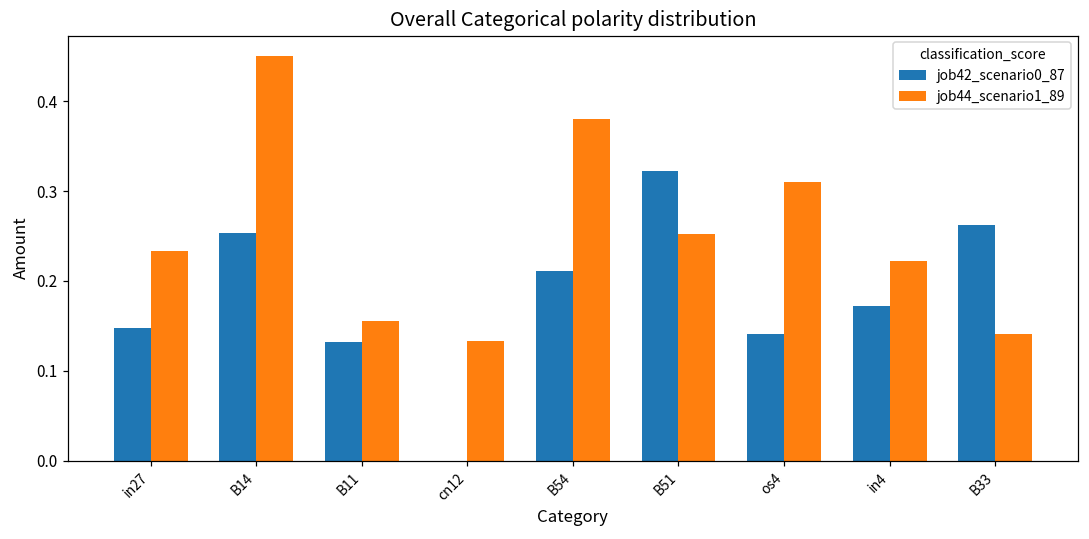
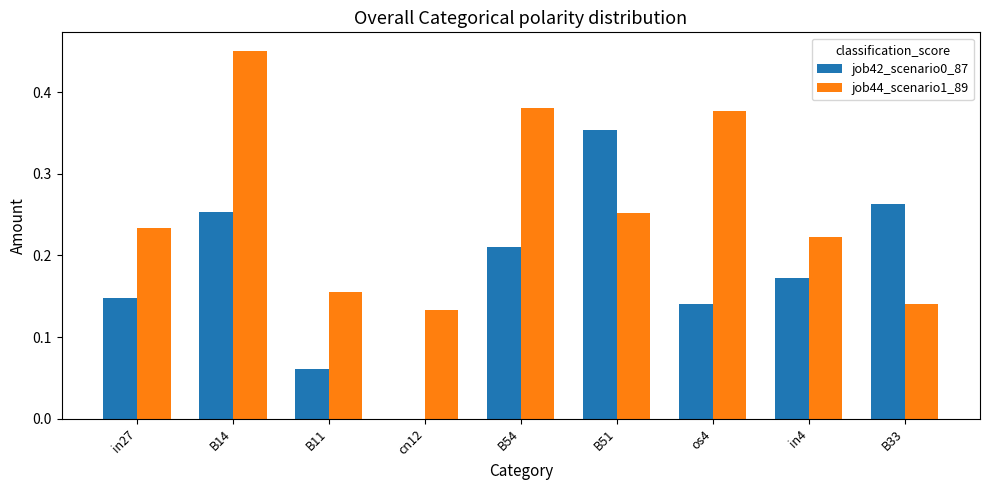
job42_scenario0_87, B11: 0.13 -> 0.06
job42_scenario0_87, B51: 0.32 -> 0.35
job44_scenario1_89, os4: 0.31 -> 0.38
